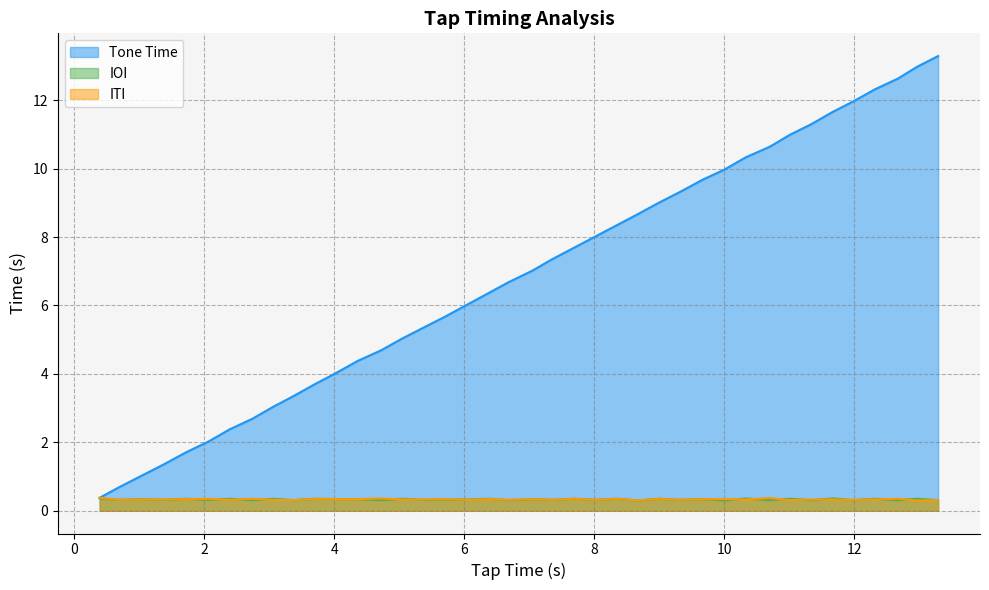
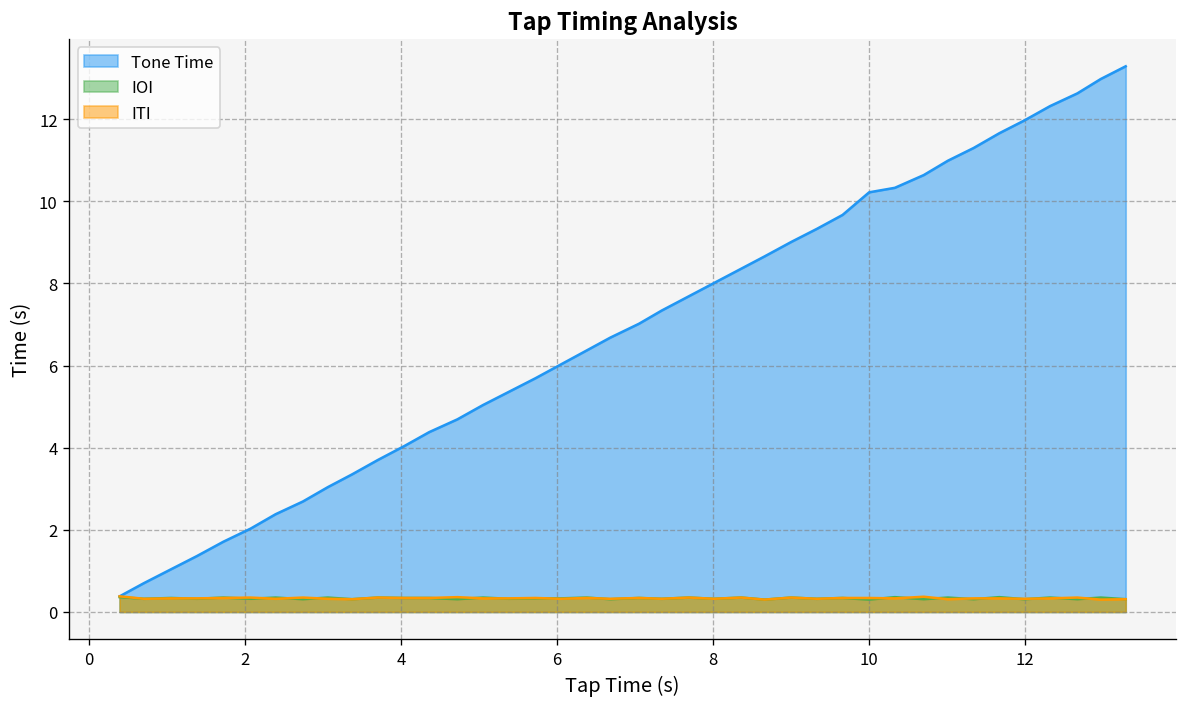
Tone Time, 10: 10.0 -> 10.2
